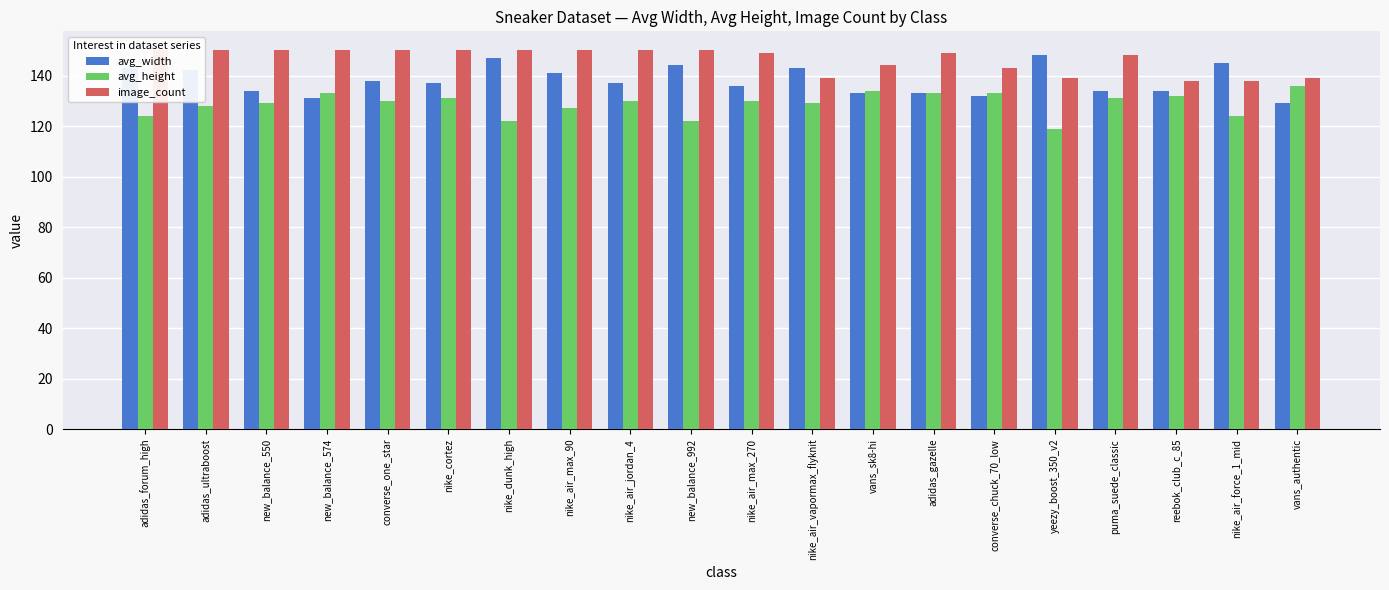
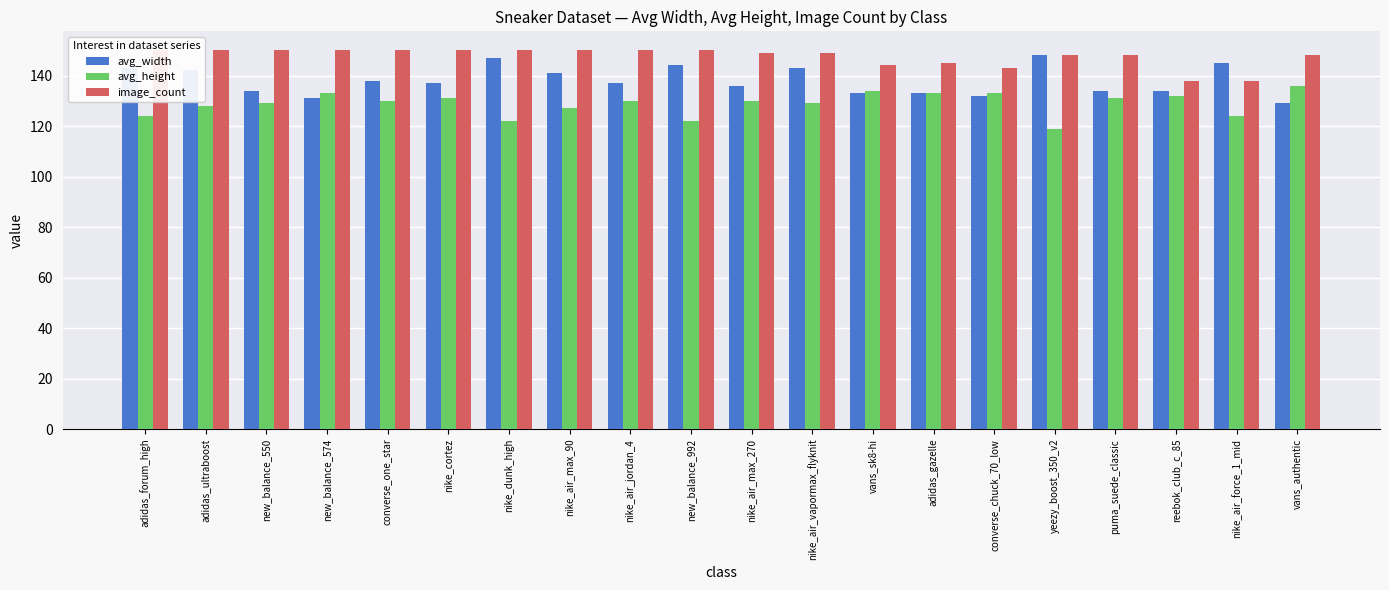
image_count, nike_air_vapormax_flyknit: 139 -> 149
image_count, adidas_gazelle: 149 -> 145
image_count, yeezy_boost_350_v2: 139 -> 148
image_count, vans_authentic: 139 -> 148
